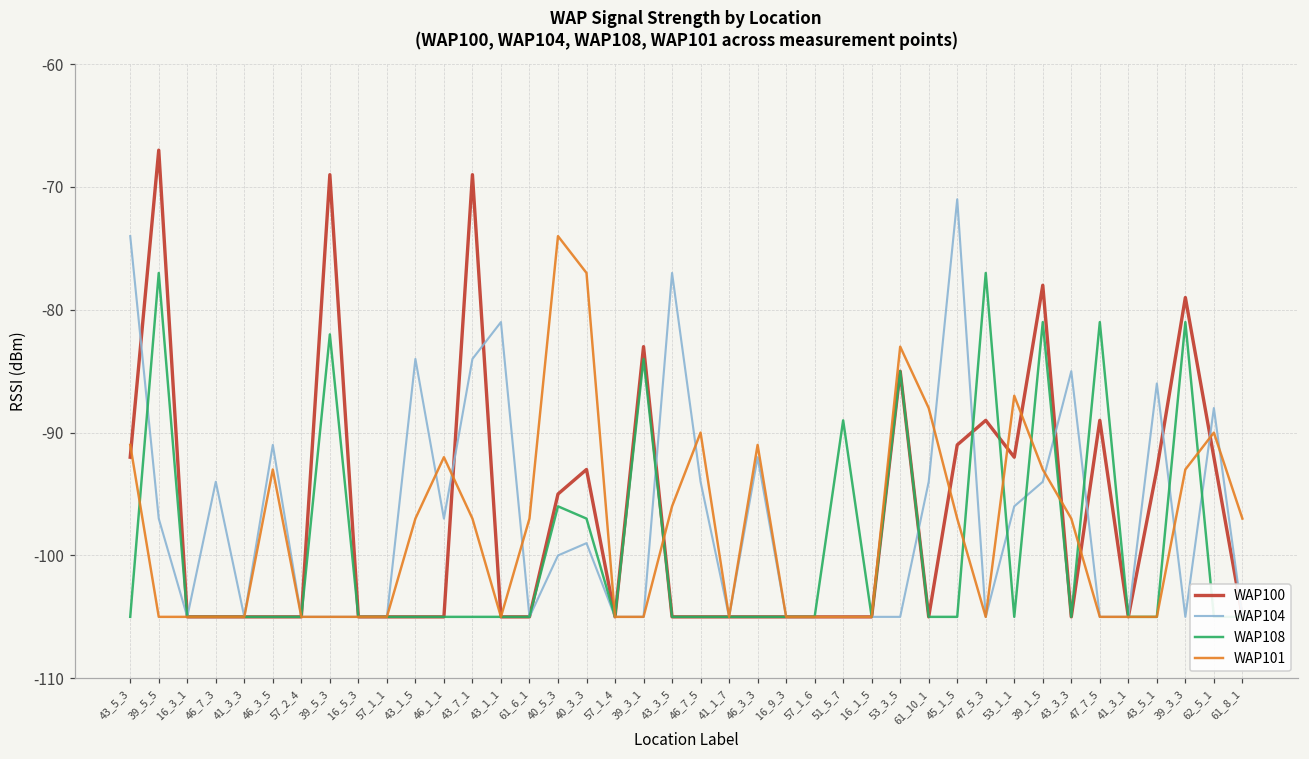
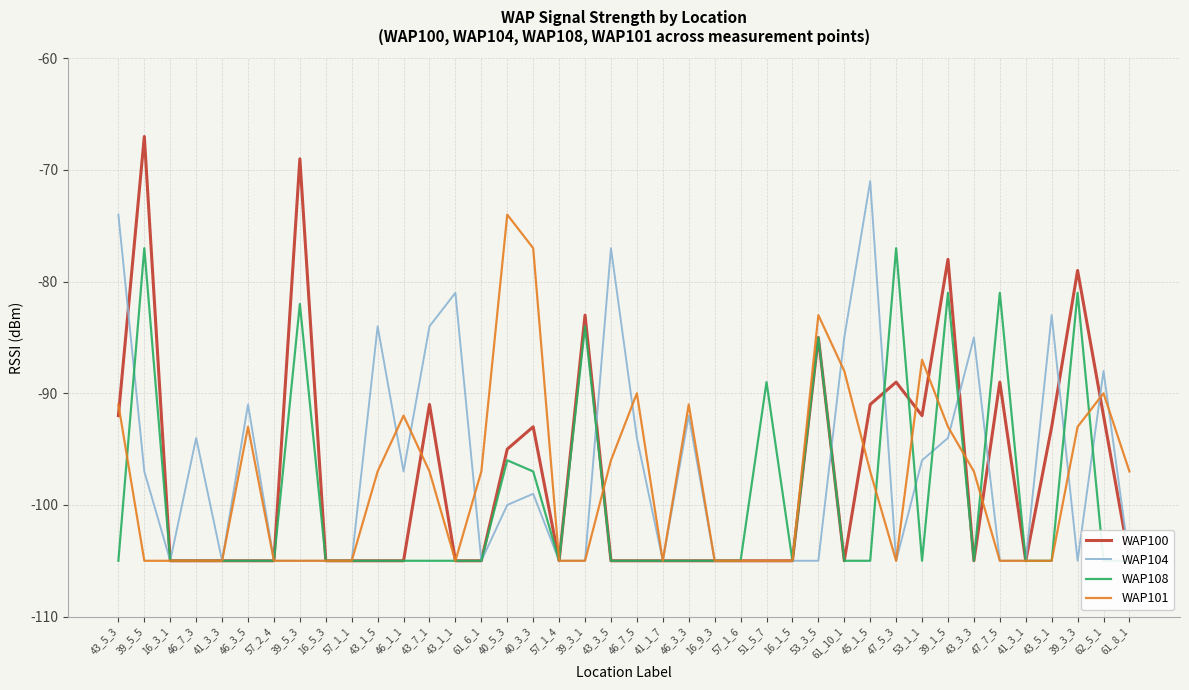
WAP100, 43_7_1: -69 -> -91
WAP104, 61_10_1: -94 -> -85
WAP104, 43_5_1: -86 -> -83
